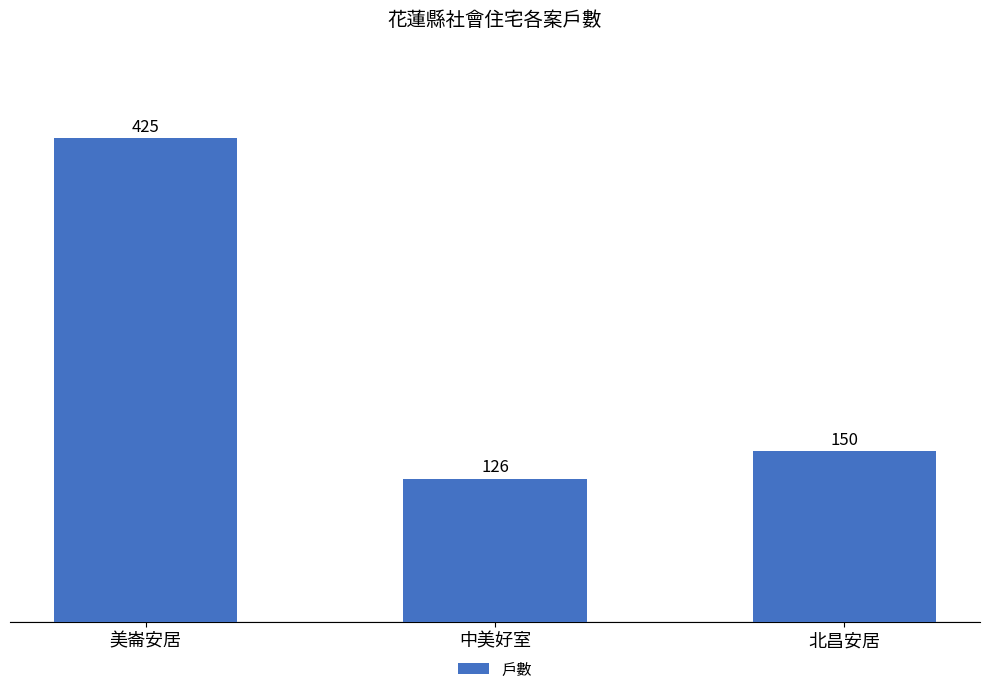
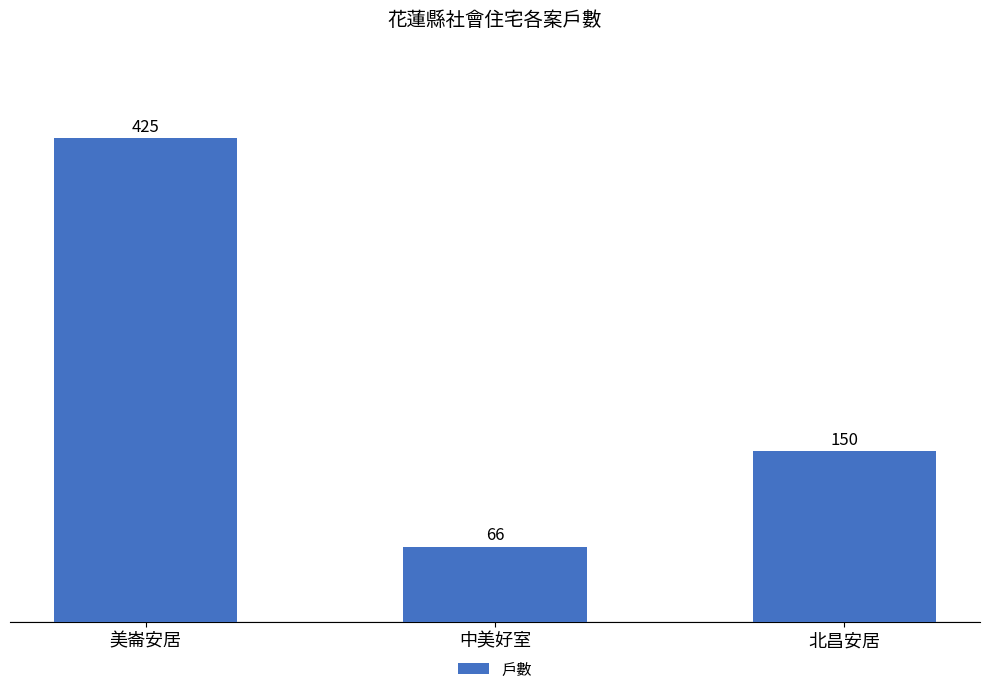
中美好室: 126 -> 66
